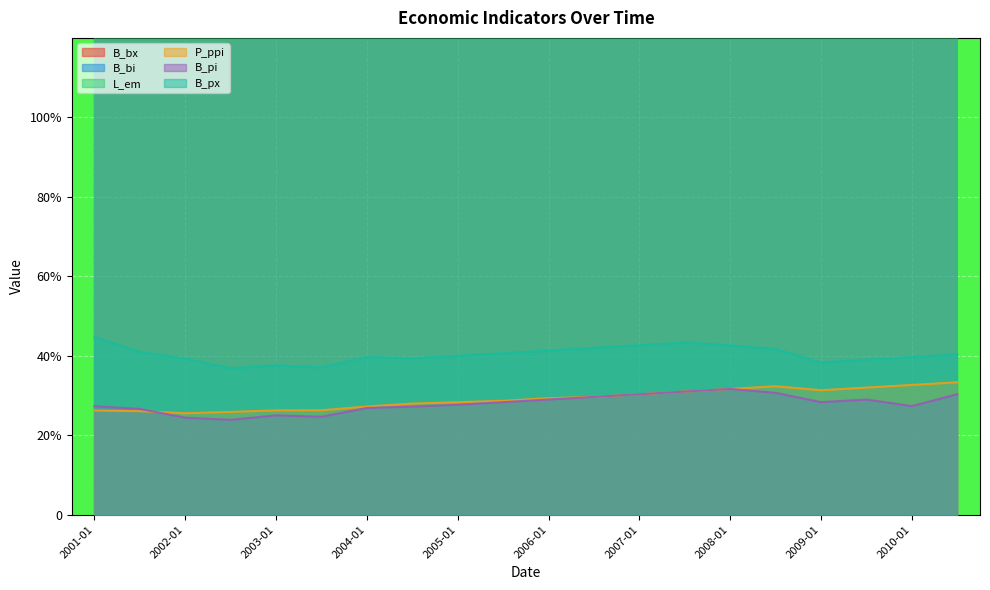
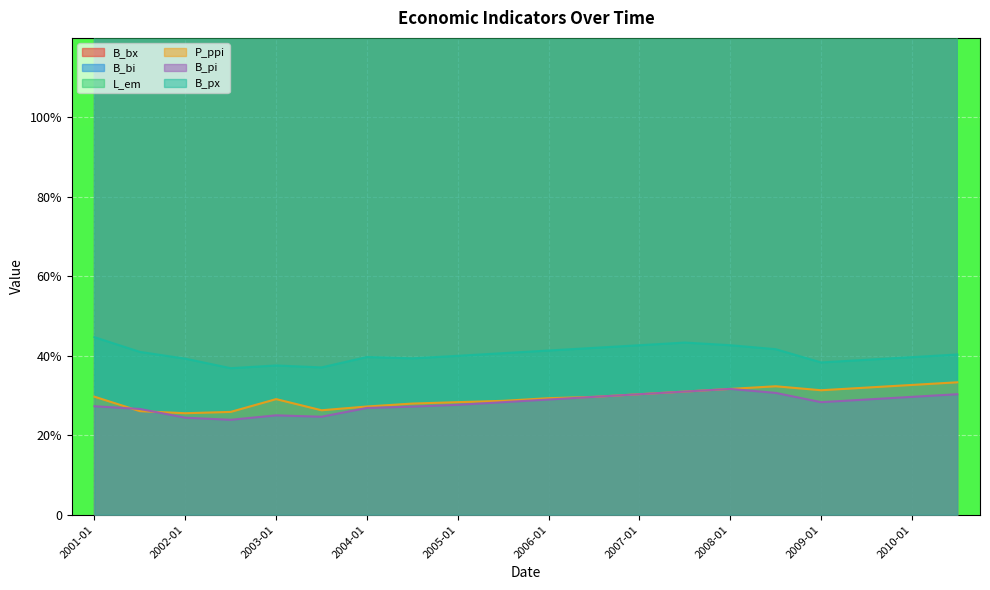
P_ppi, 2001-01: 26% -> 30%
P_ppi, 2003-01: 26% -> 29%
B_pi, 2010-01: 27% -> 30%
